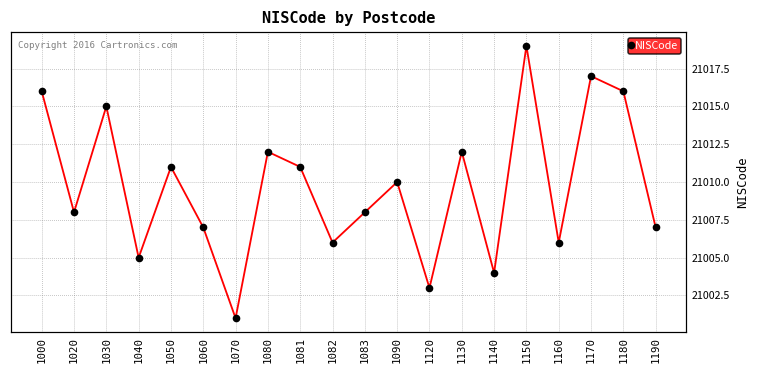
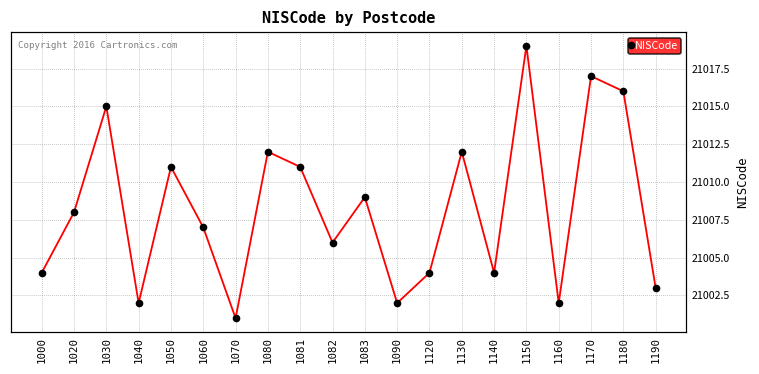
1000: 21016 -> 21004
1040: 21005 -> 21002
1083: 21008 -> 21009
1090: 21010 -> 21002
1120: 21003 -> 21004
1160: 21006 -> 21002
1190: 21007 -> 21003
